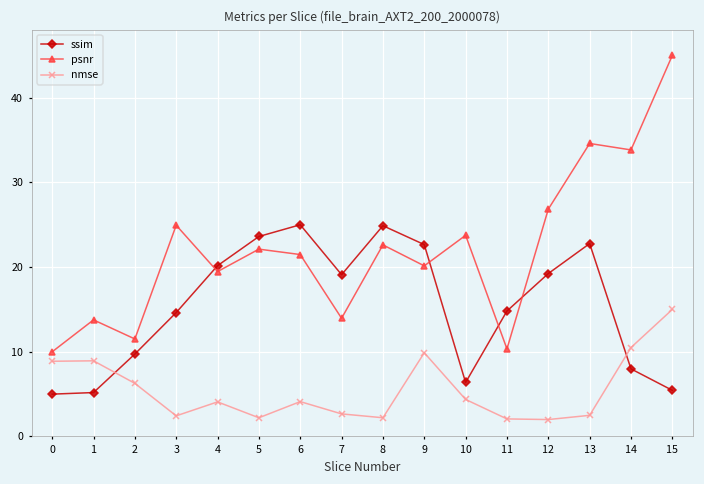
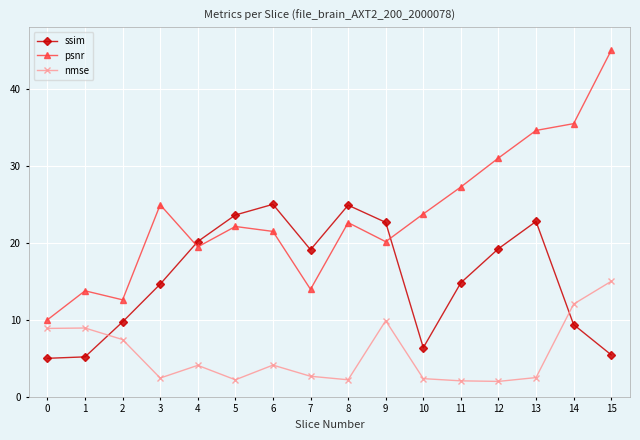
psnr, 2: 12 -> 13
nmse, 2: 6 -> 7
nmse, 10: 4 -> 2
psnr, 11: 10 -> 27
psnr, 12: 27 -> 31
ssim, 14: 8 -> 9
psnr, 14: 34 -> 35
nmse, 14: 11 -> 12
